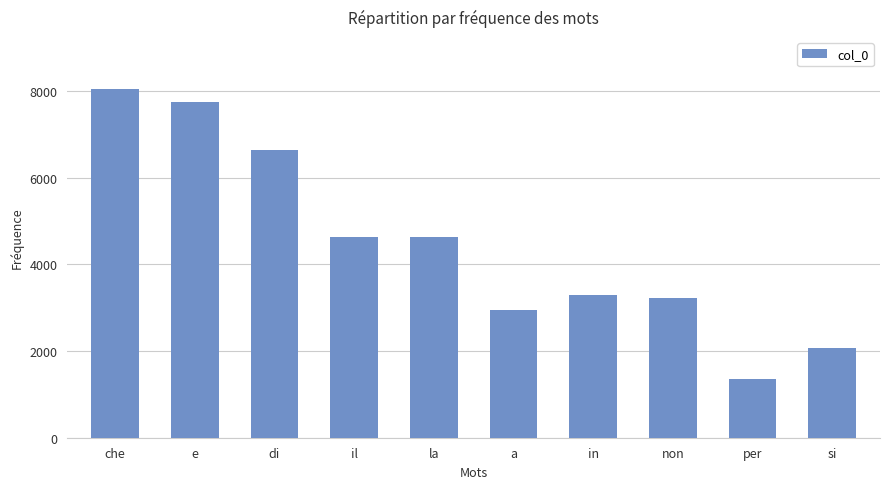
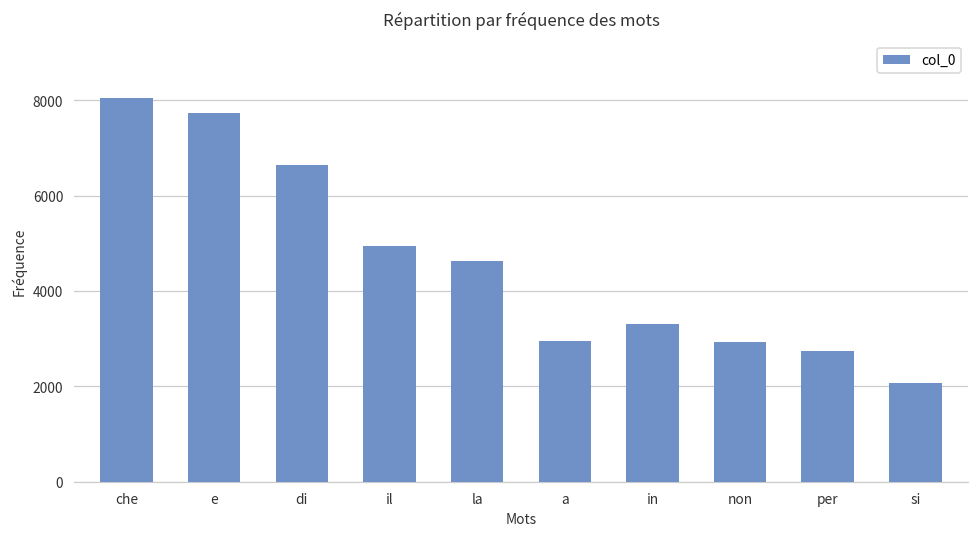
il: 4600 -> 4900
non: 3200 -> 2900
per: 1400 -> 2700
